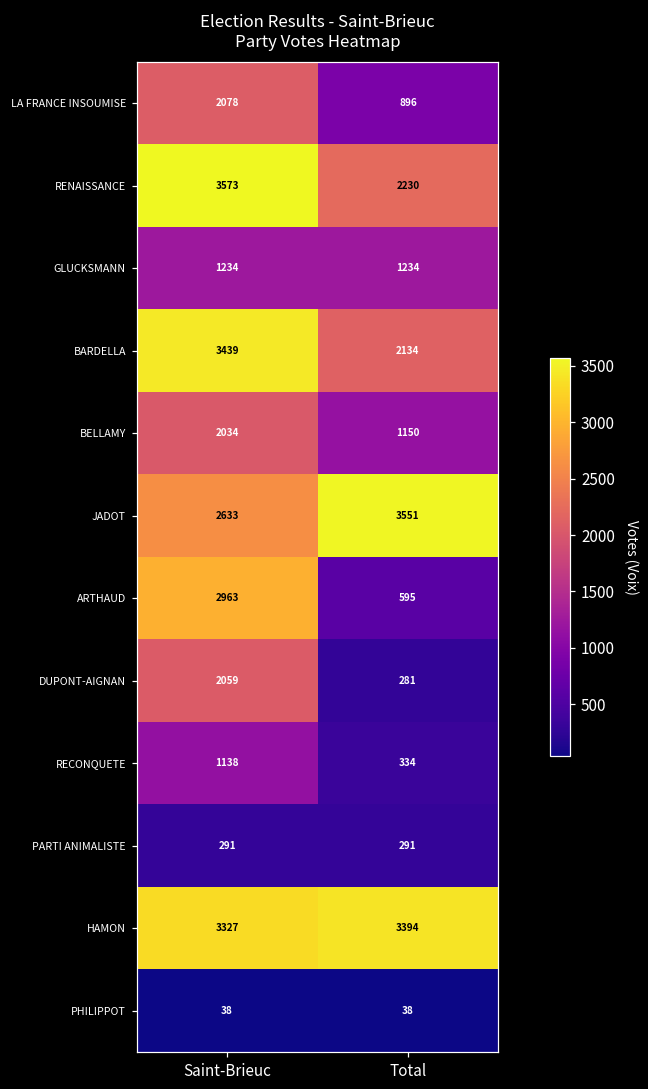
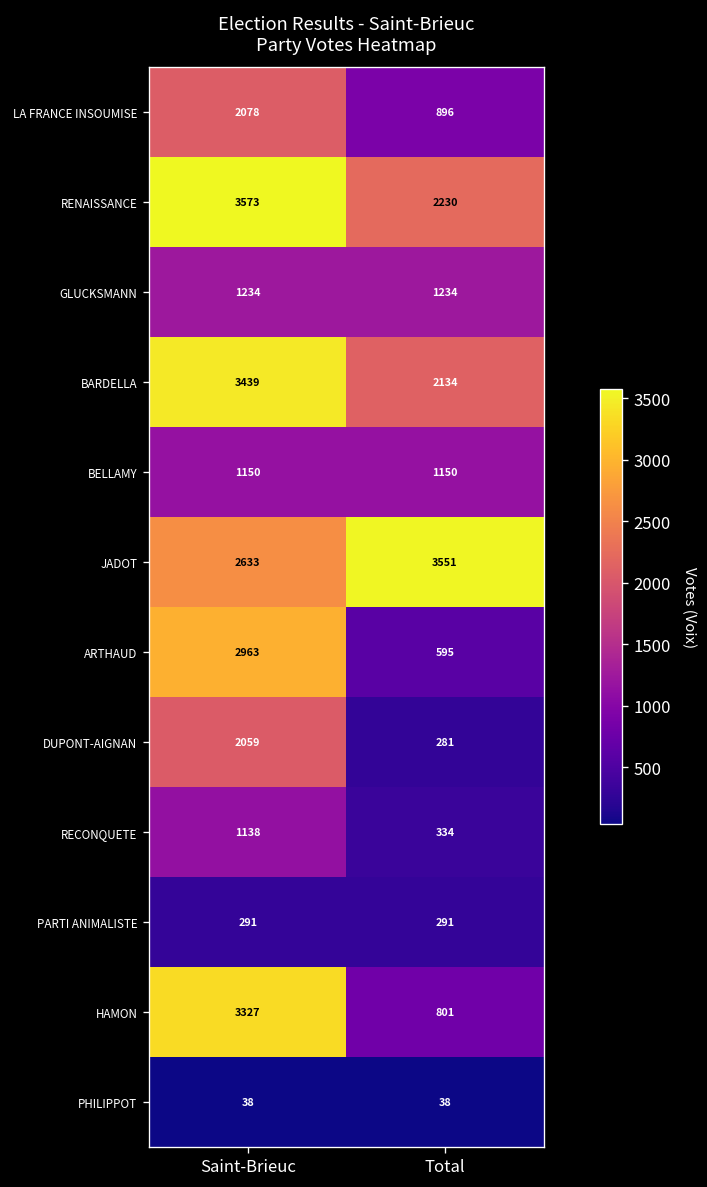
BELLAMY, Saint-Brieuc: 2034 -> 1150
HAMON, Total: 3394 -> 801
